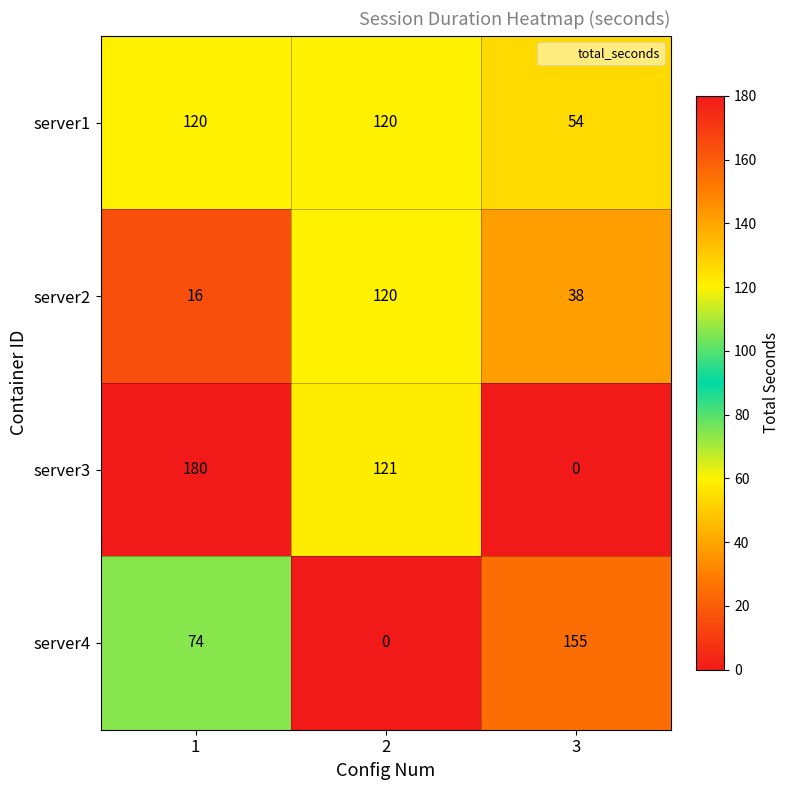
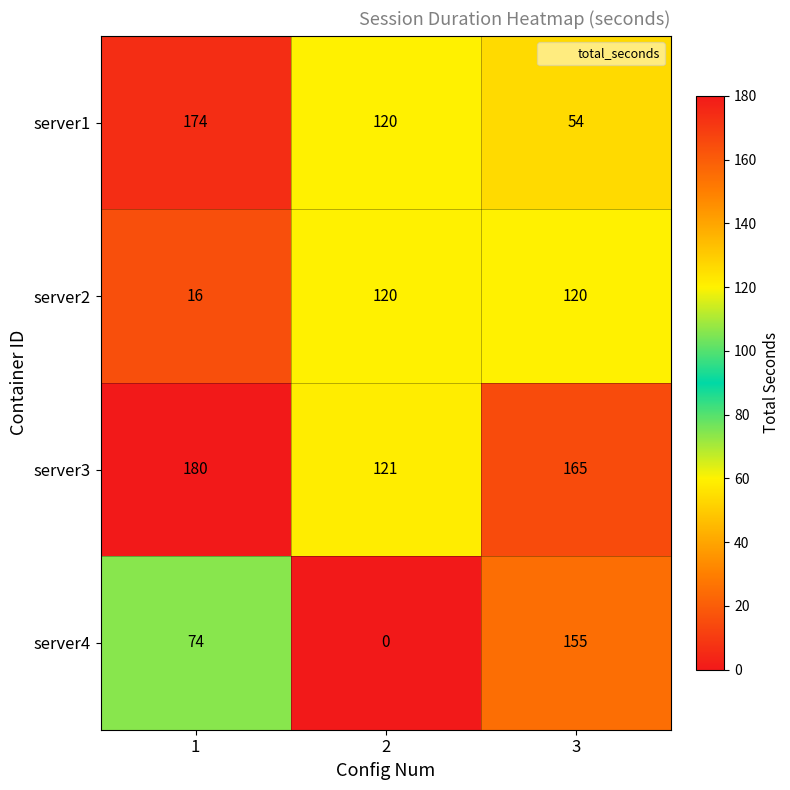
server1, 1: 120 -> 174
server2, 3: 38 -> 120
server3, 3: 0 -> 165
